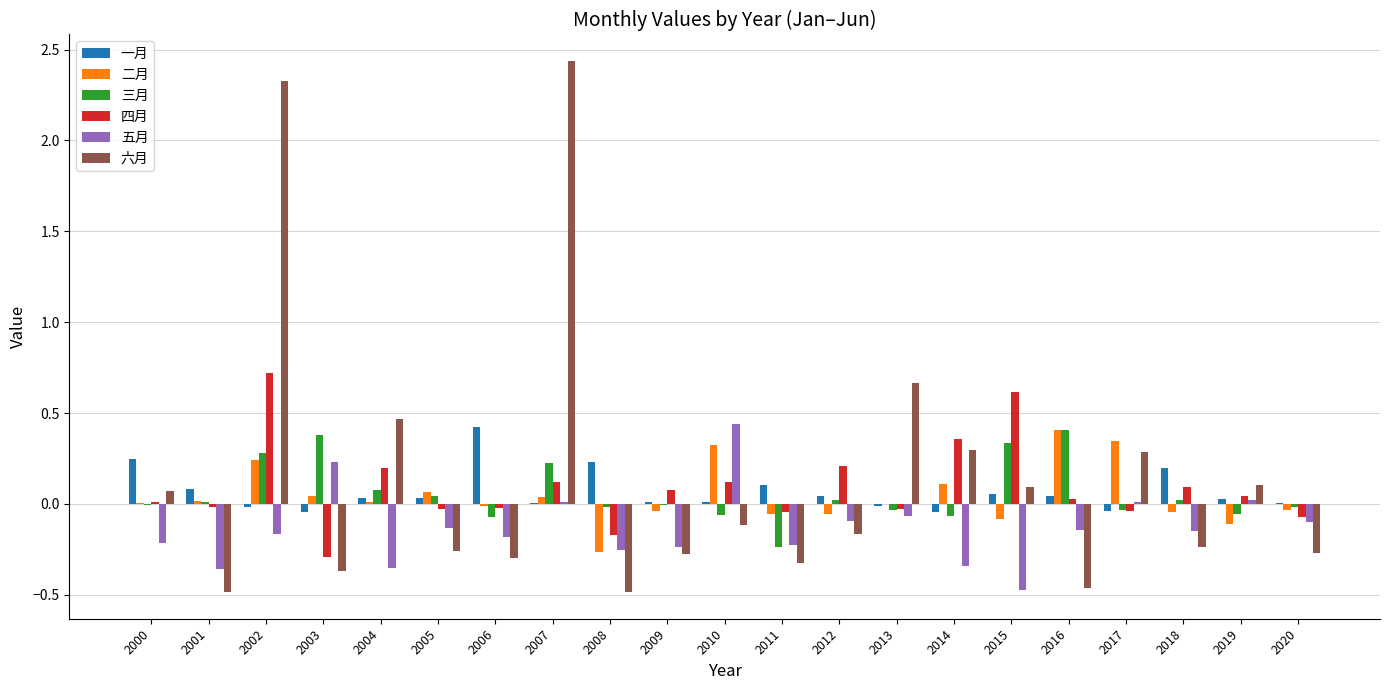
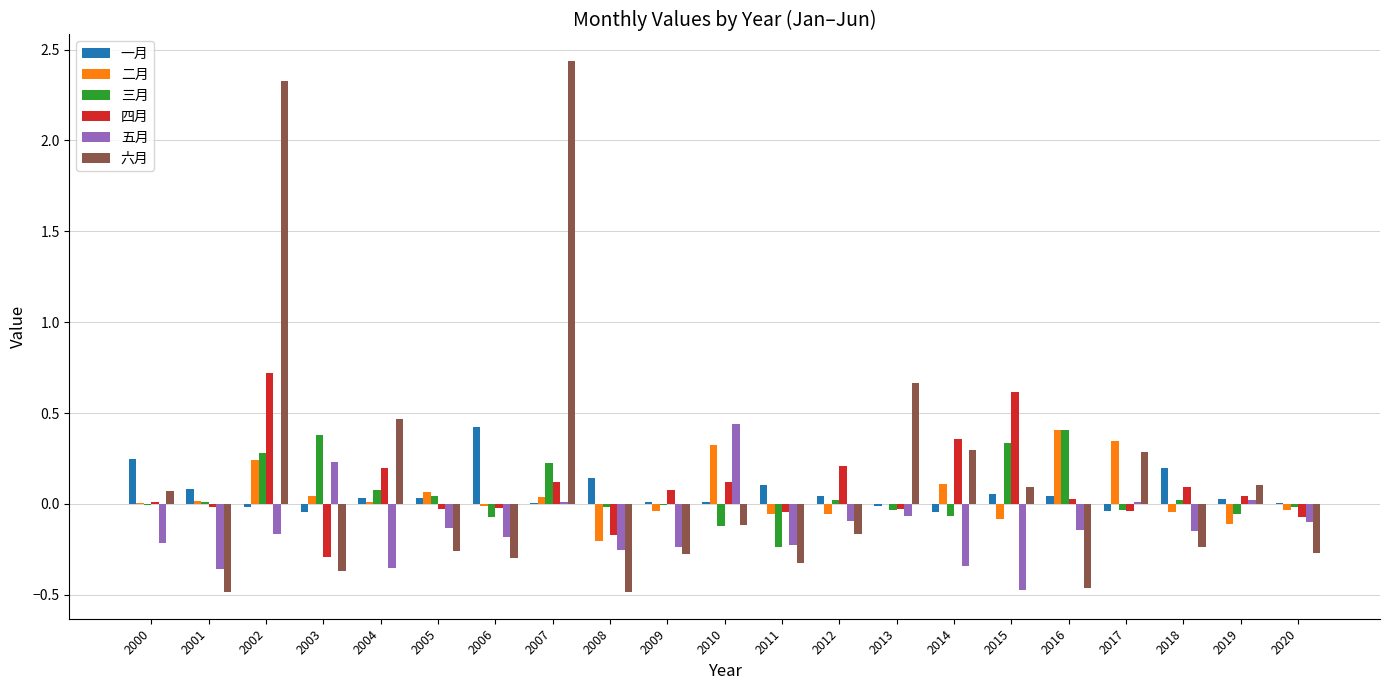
一月, 2008: 0.23 -> 0.14
二月, 2008: -0.26 -> -0.20
三月, 2010: -0.06 -> -0.12
